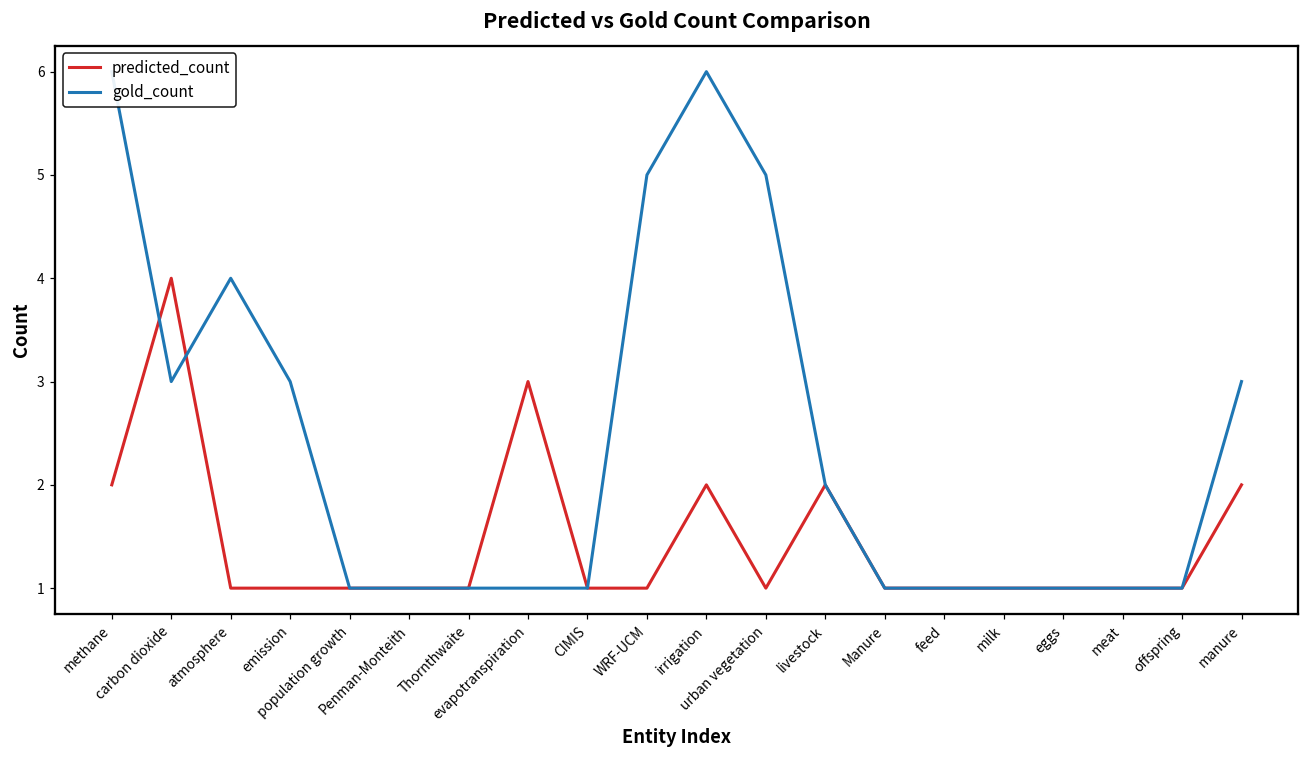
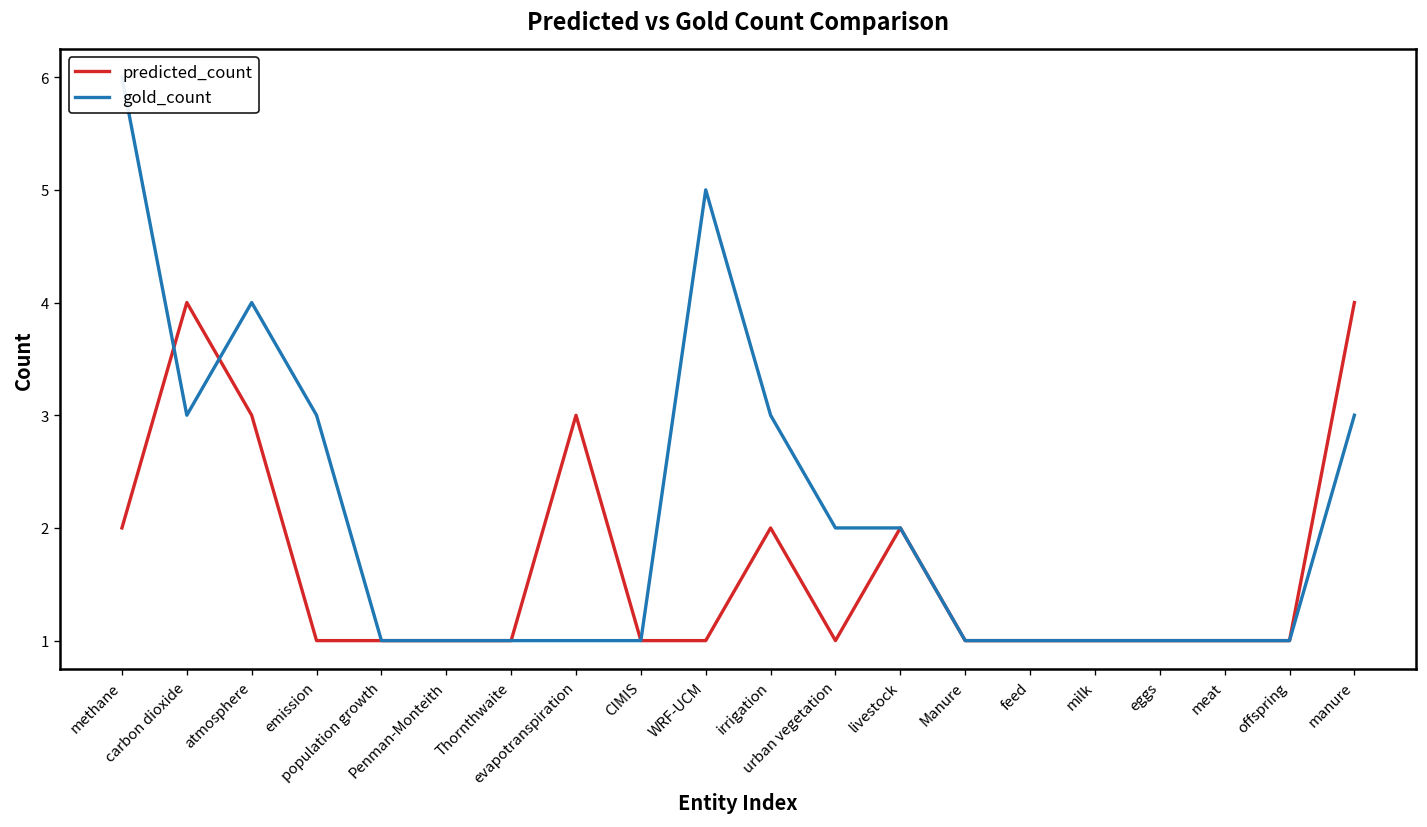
predicted_count, atmosphere: 1 -> 3
gold_count, irrigation: 6 -> 3
gold_count, urban vegetation: 5 -> 2
predicted_count, manure: 2 -> 4
